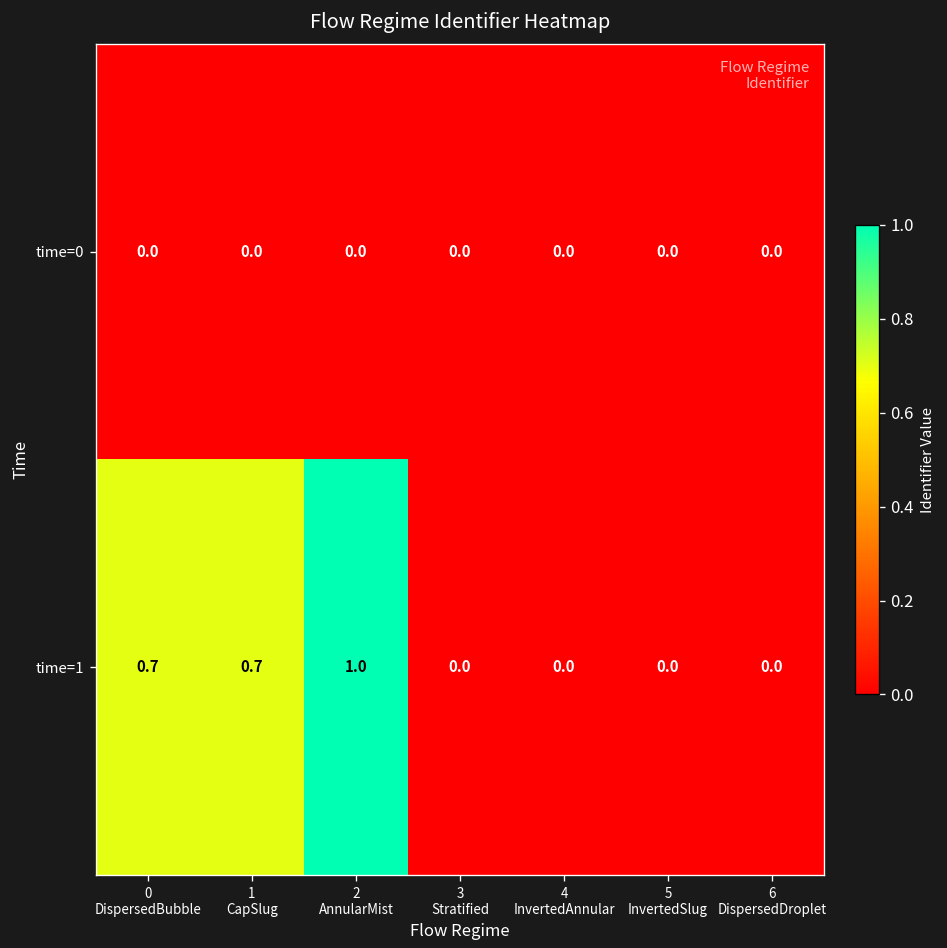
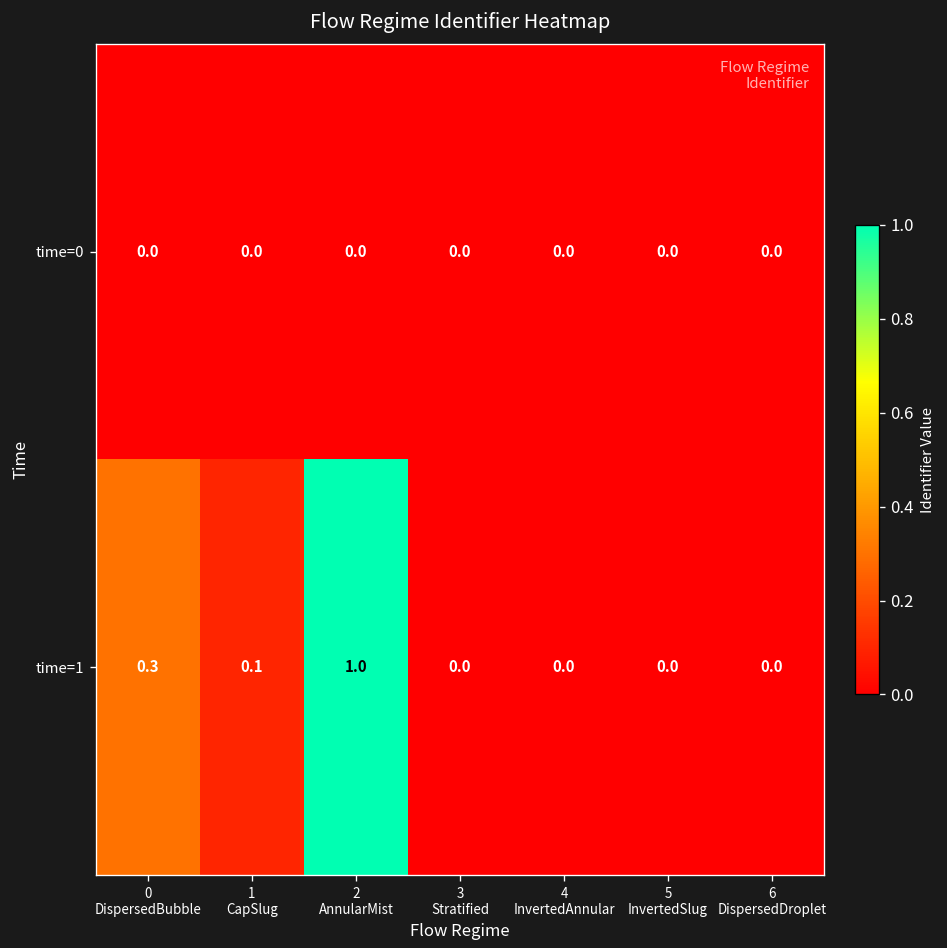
time=1, 0 DispersedBubble: 0.7 -> 0.3
time=1, 1 CapSlug: 0.7 -> 0.1
